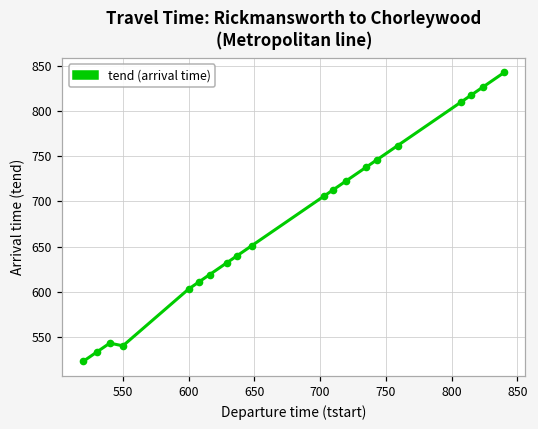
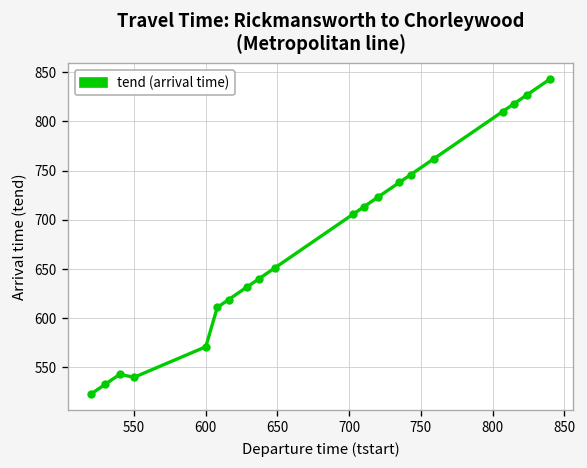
600: 600 -> 570
